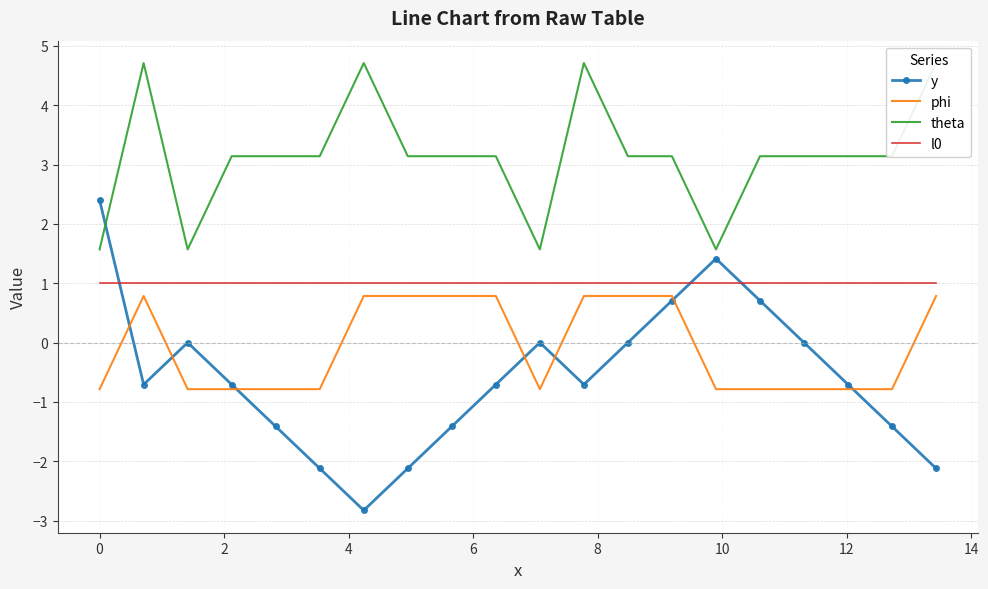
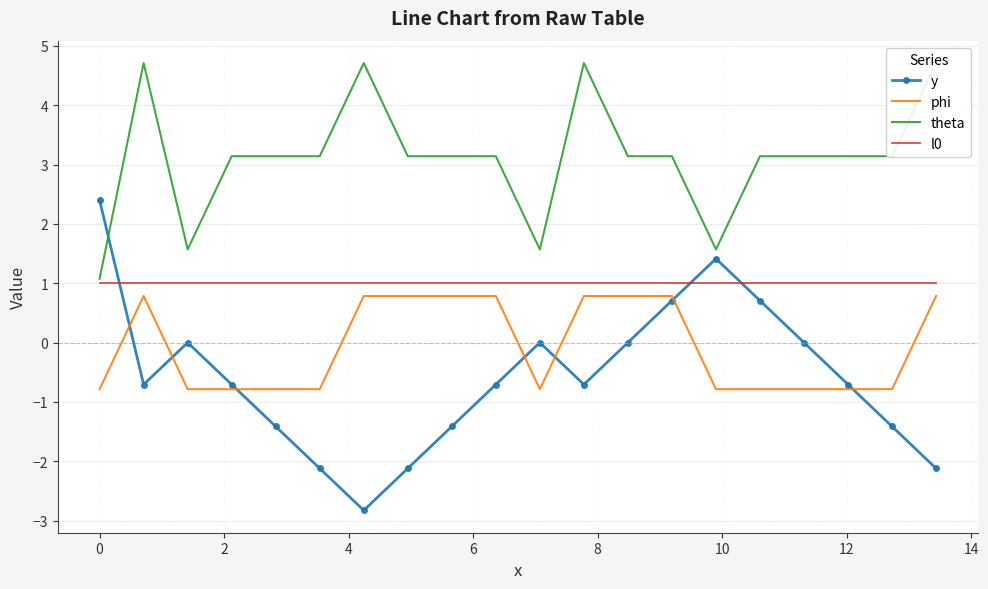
theta, 0: 1.6 -> 1.1
